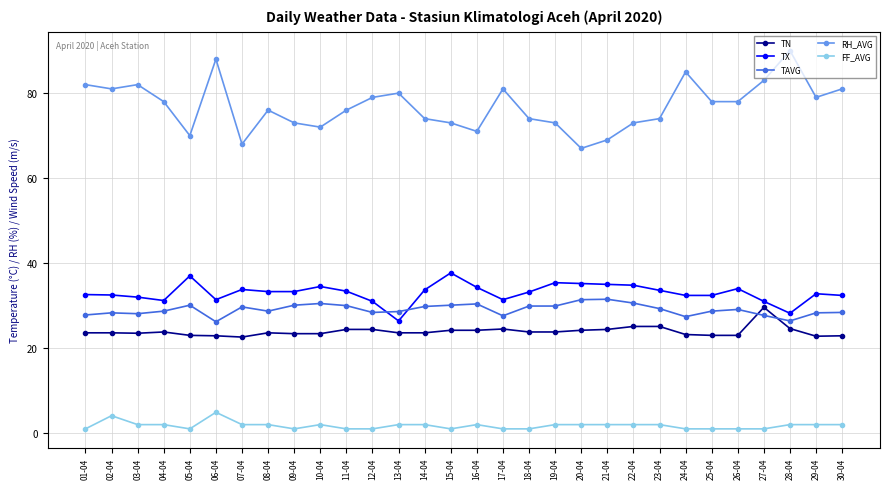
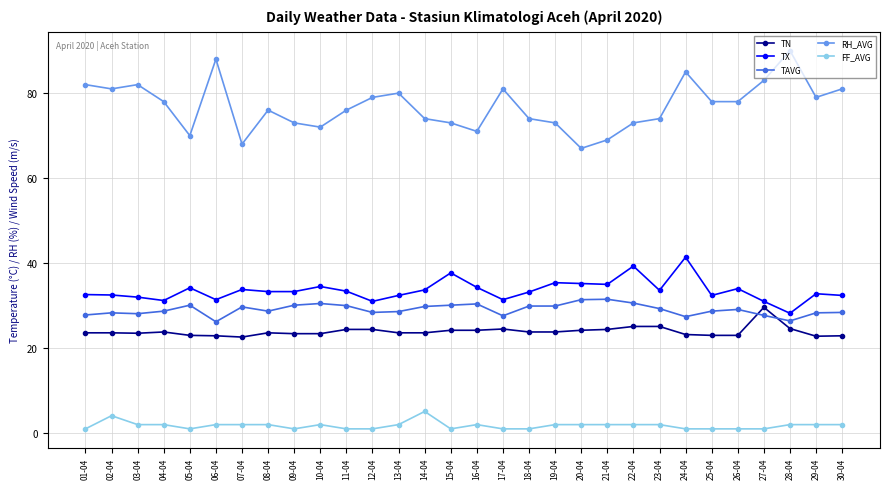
TX, 05-04: 37 -> 34
FF_AVG, 06-04: 5 -> 2
TX, 13-04: 26 -> 32
FF_AVG, 14-04: 2 -> 5
TX, 22-04: 35 -> 39
TX, 24-04: 32 -> 41
